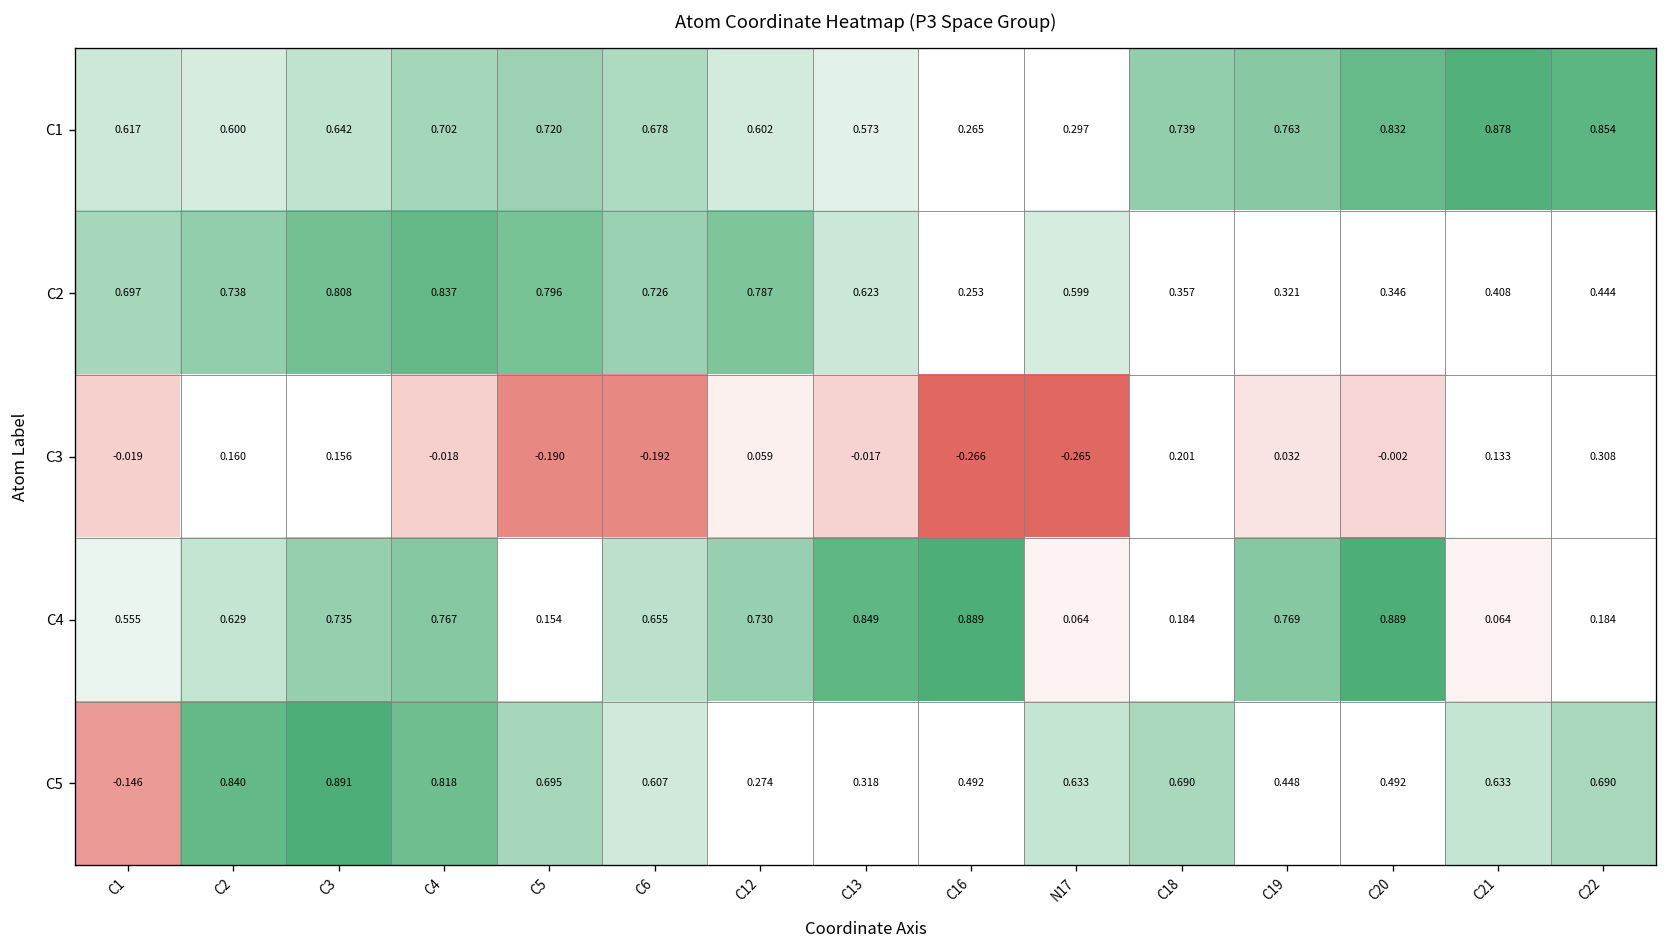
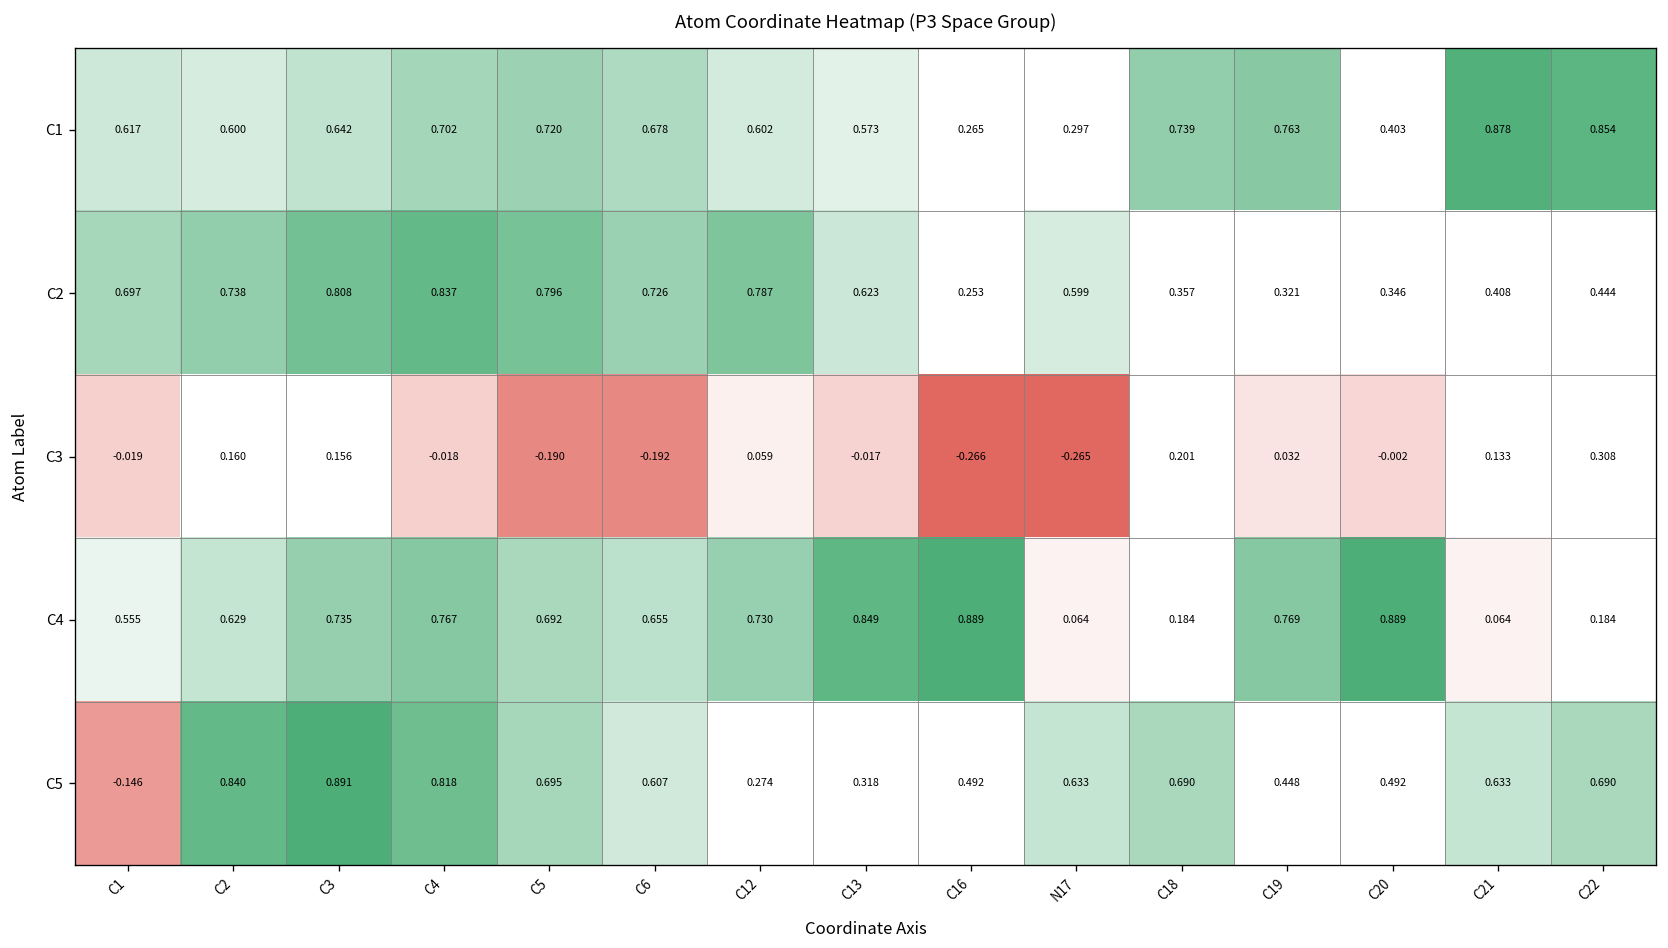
C1, C20: 0.832 -> 0.403
C4, C5: 0.154 -> 0.692
